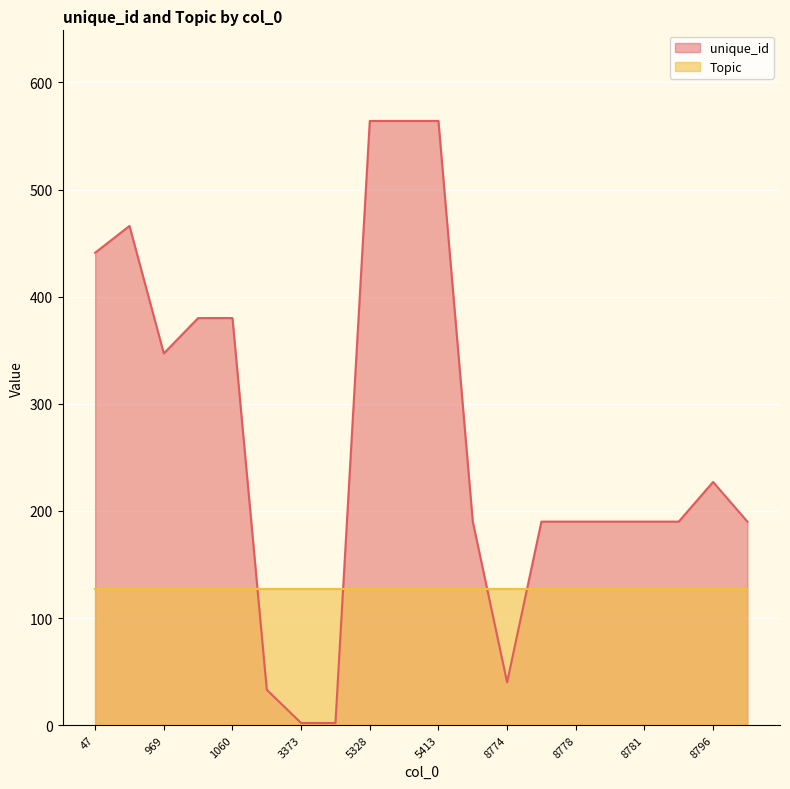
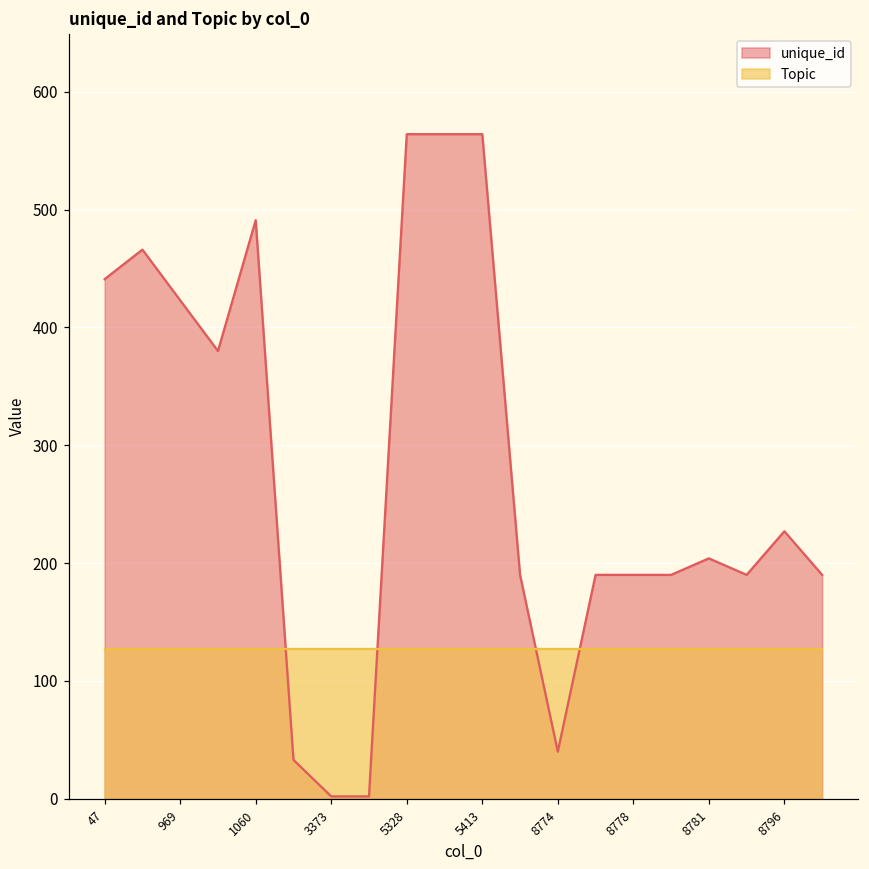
unique_id, 969: 347 -> 423
unique_id, 1060: 380 -> 491
unique_id, 8781: 190 -> 204
